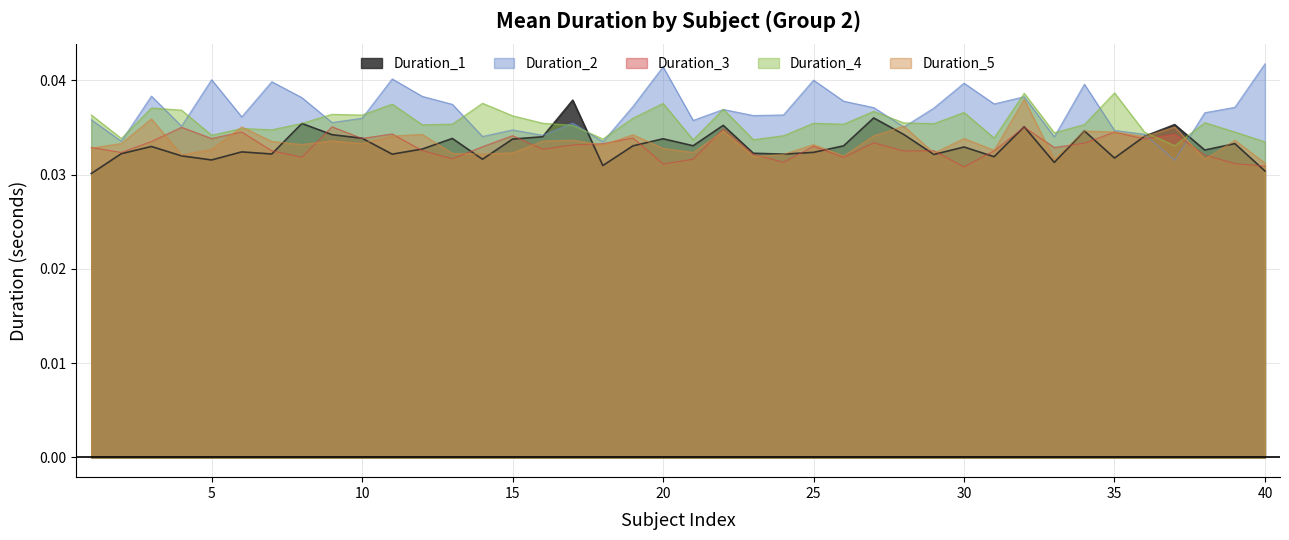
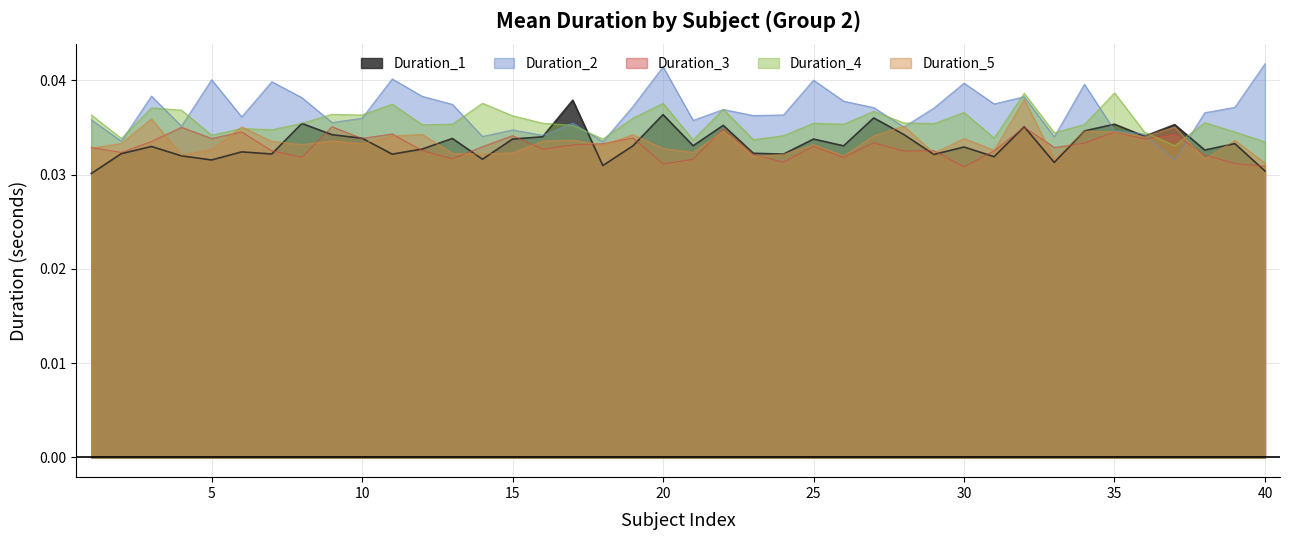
Duration_1, 20: 0.034 -> 0.036
Duration_1, 25: 0.032 -> 0.034
Duration_1, 35: 0.032 -> 0.035
